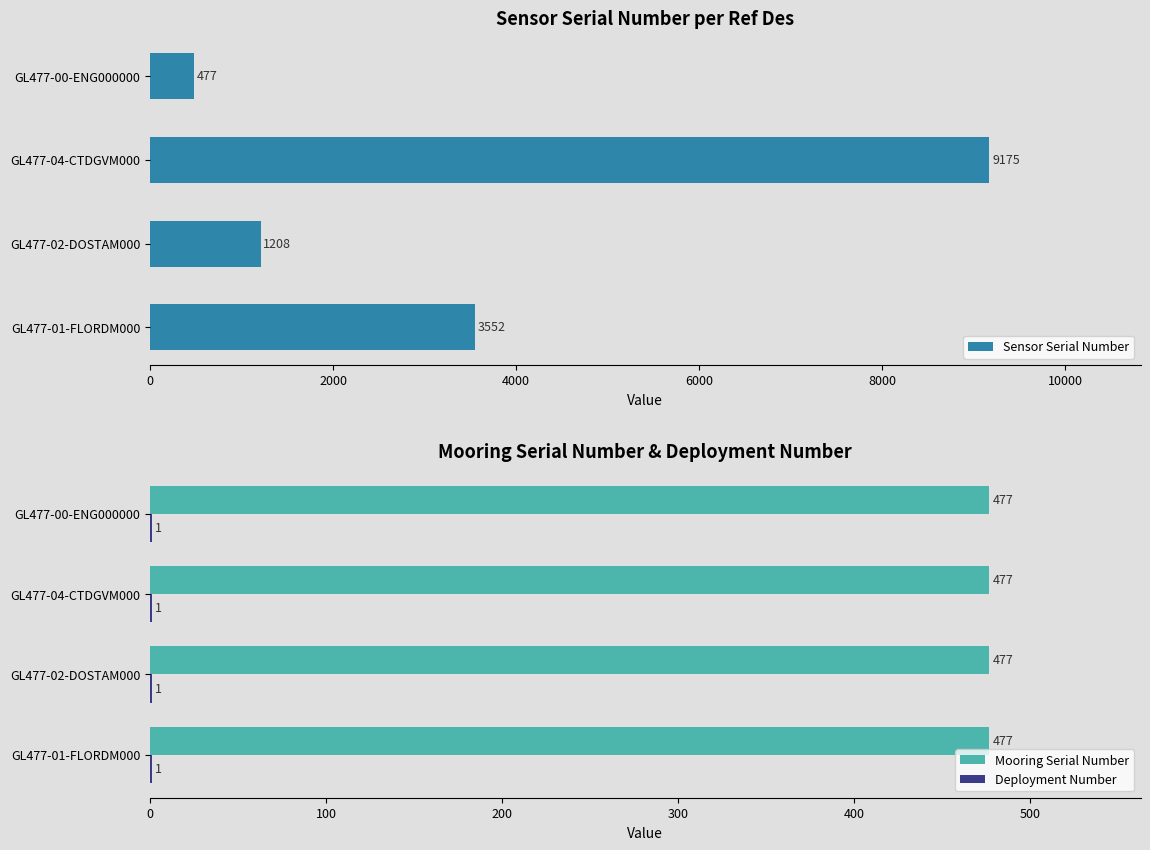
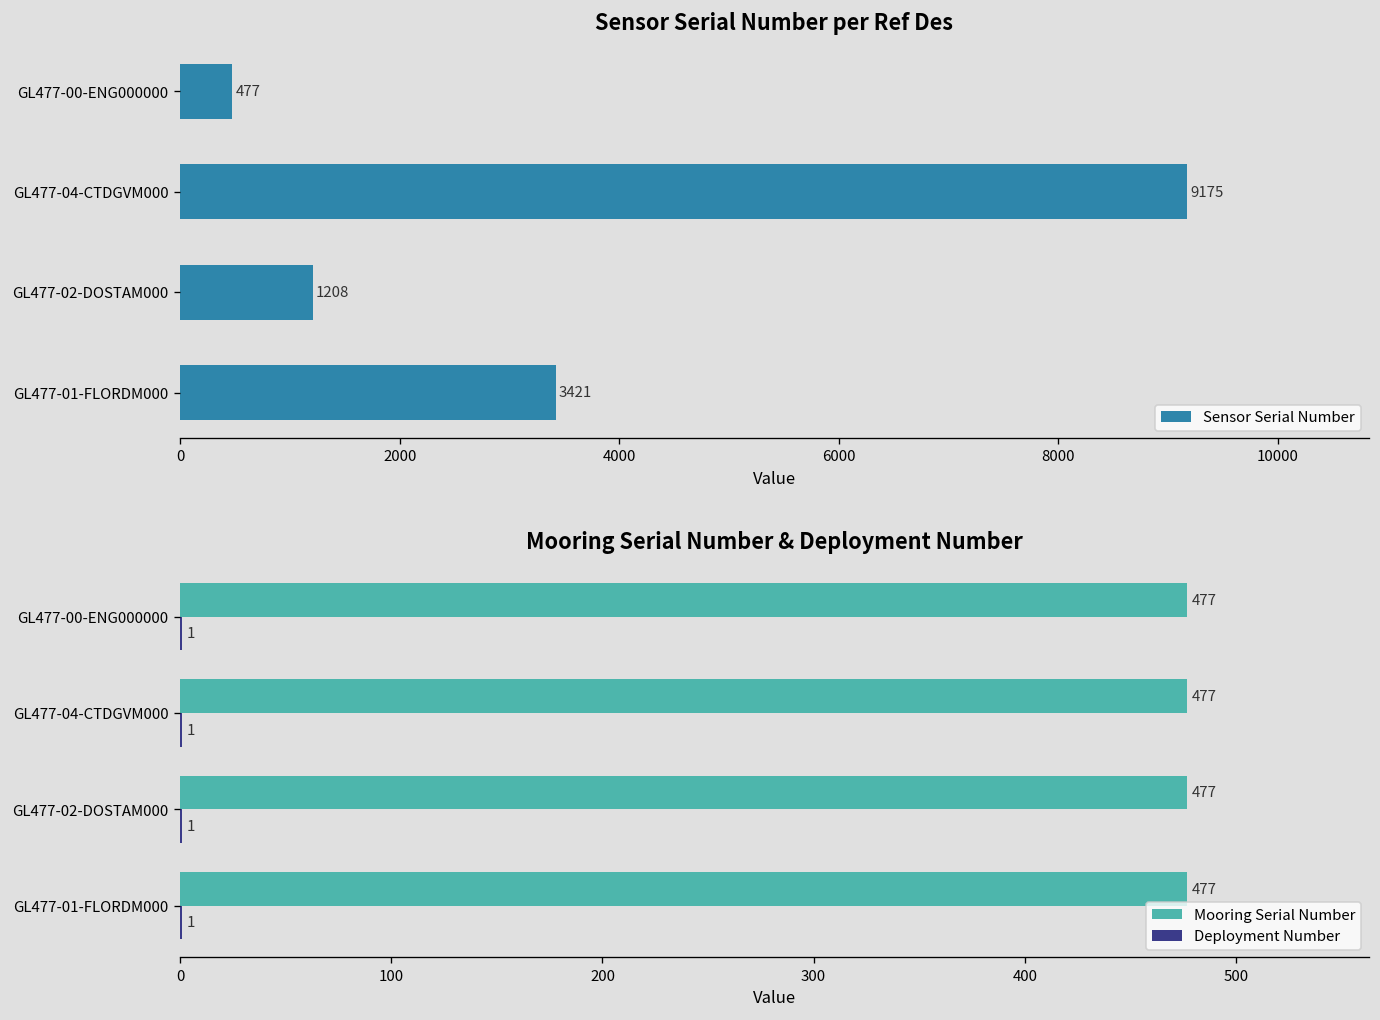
Sensor Serial Number per Ref Des, GL477-01-FLORDM000: 3552 -> 3421
